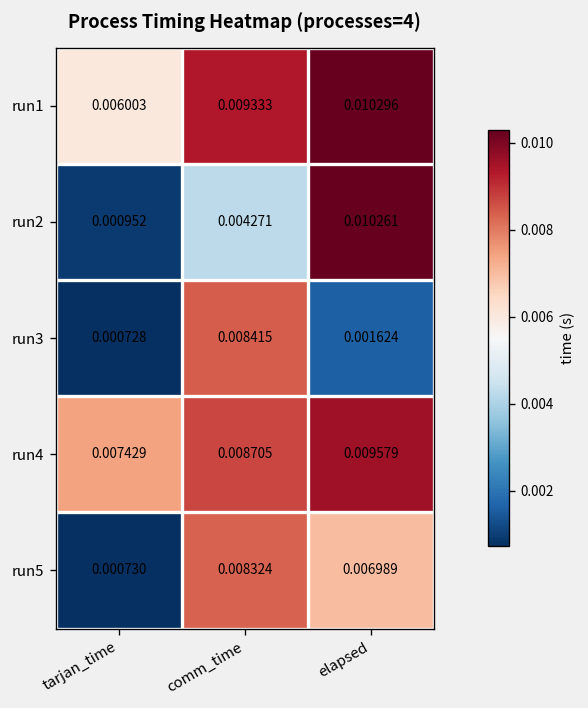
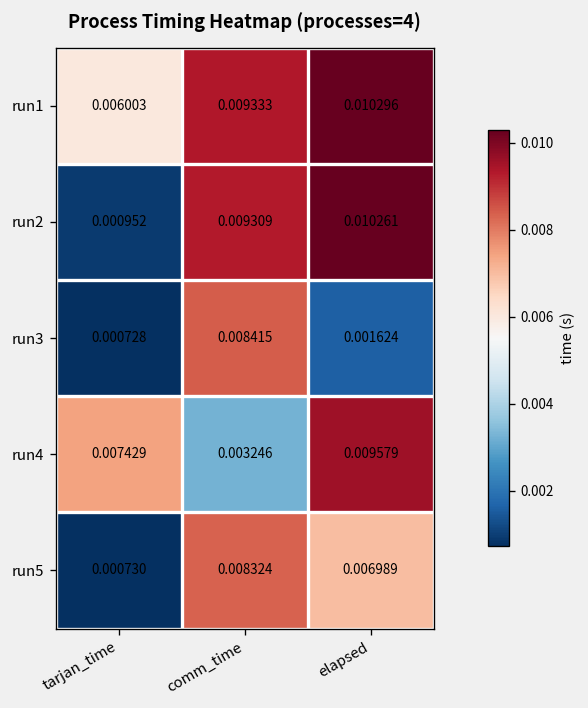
run2, comm_time: 0.004271 -> 0.009309
run4, comm_time: 0.008705 -> 0.003246
